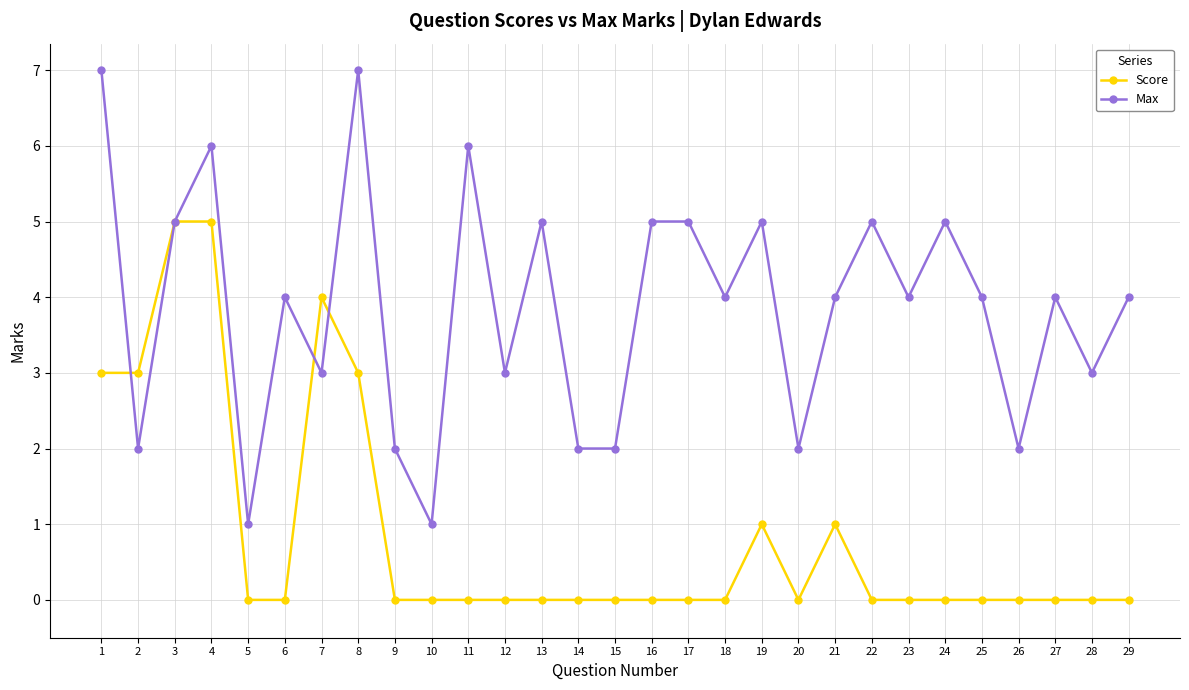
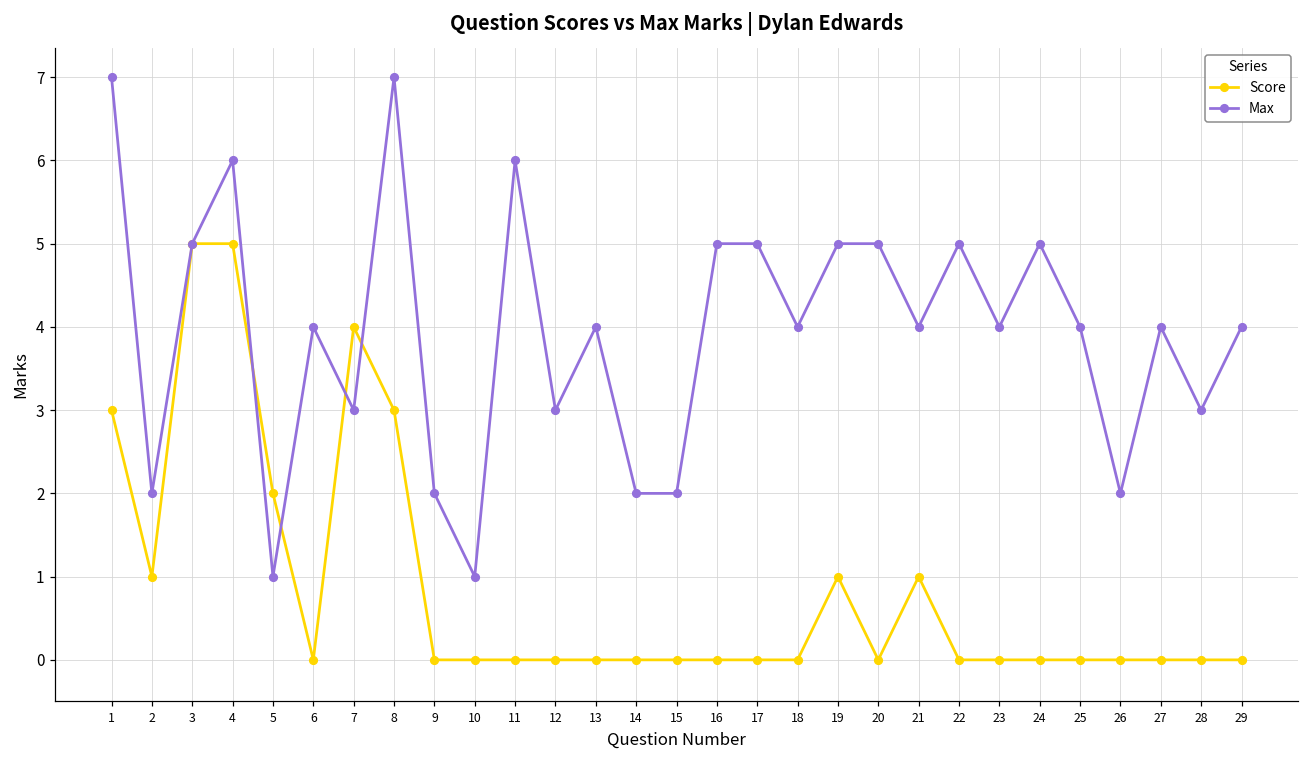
Score, 2: 3 -> 1
Score, 5: 0 -> 2
Max, 13: 5 -> 4
Max, 20: 2 -> 5
